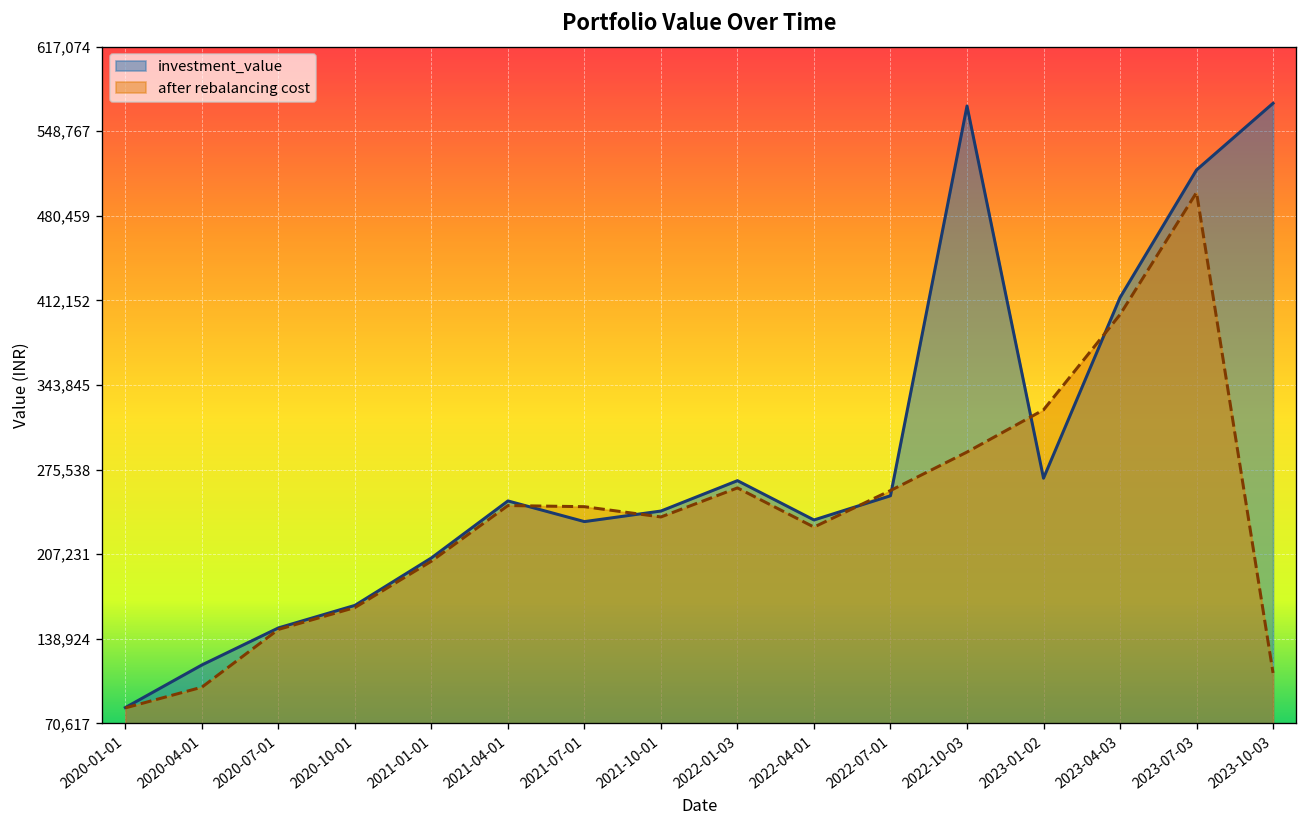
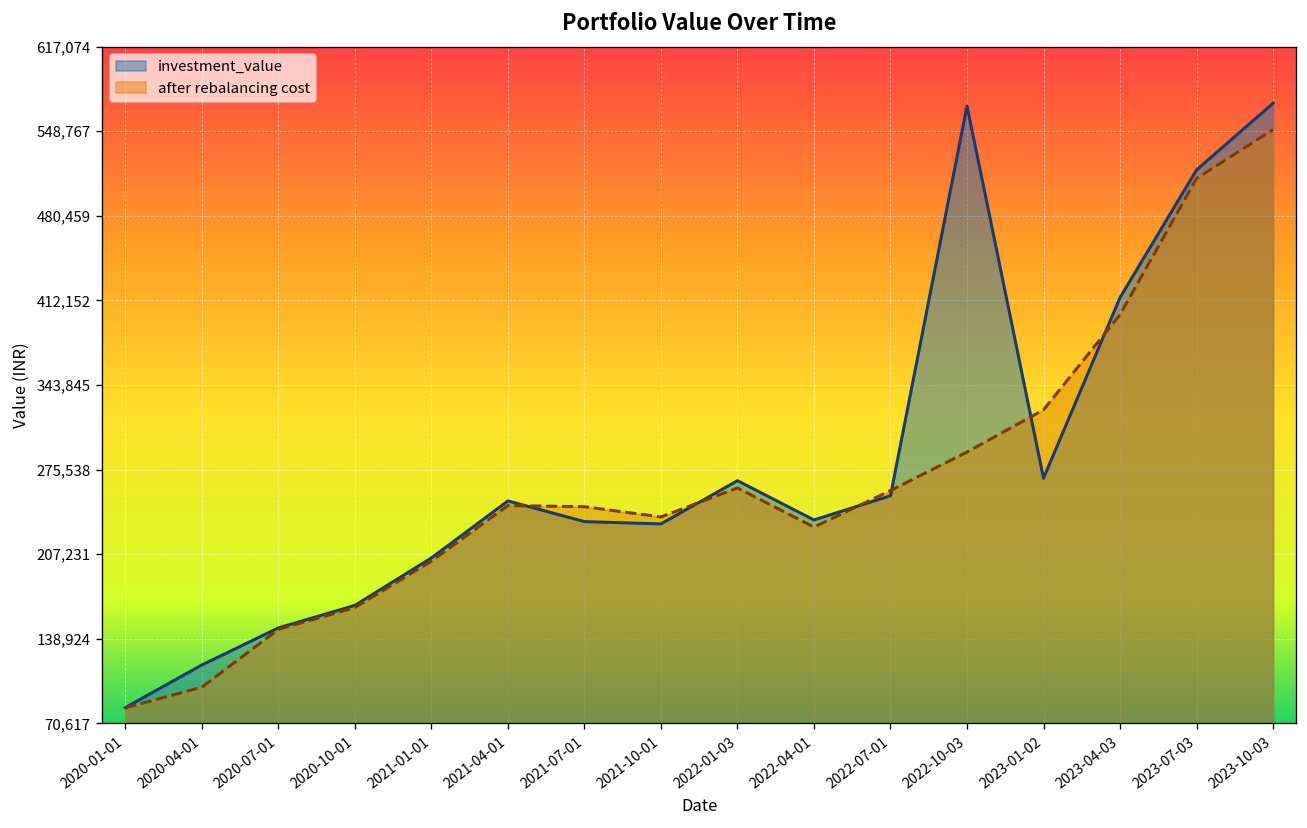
investment_value, 2021-10-01: 242,000 -> 232,000
after rebalancing cost, 2023-07-03: 499,000 -> 511,000
after rebalancing cost, 2023-10-03: 111,000 -> 550,000
